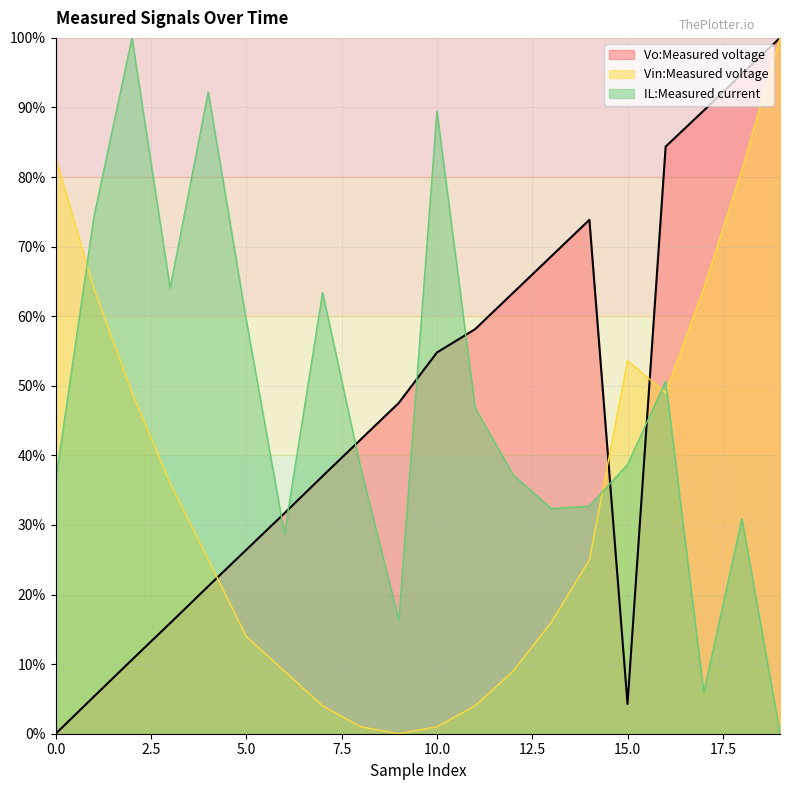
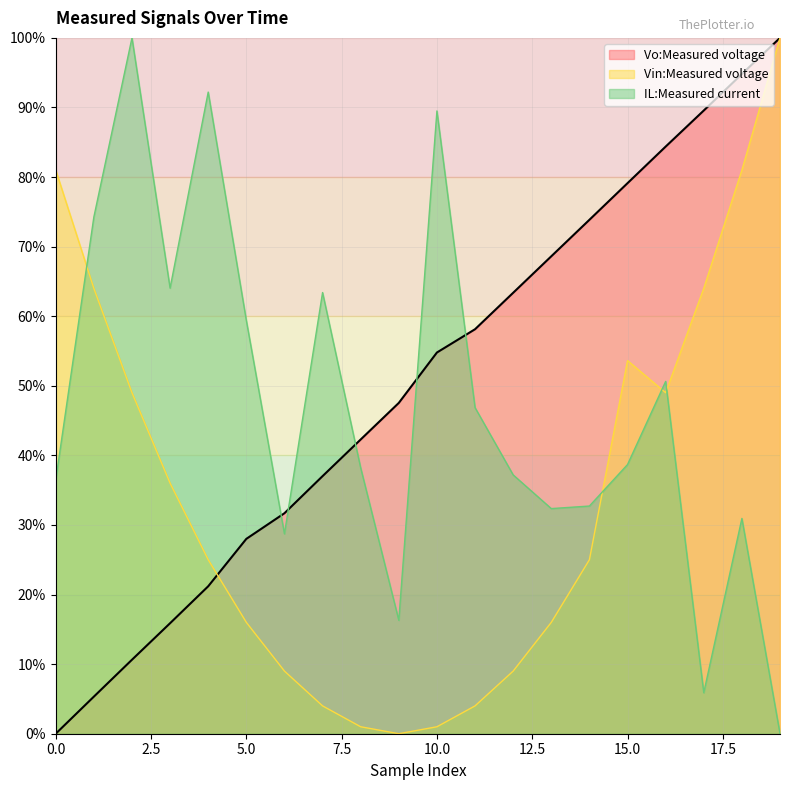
Vin:Measured voltage, 0.0: 83% -> 81%
Vo:Measured voltage, 5.0: 26% -> 28%
Vin:Measured voltage, 5.0: 14% -> 16%
Vo:Measured voltage, 15.0: 4% -> 79%
